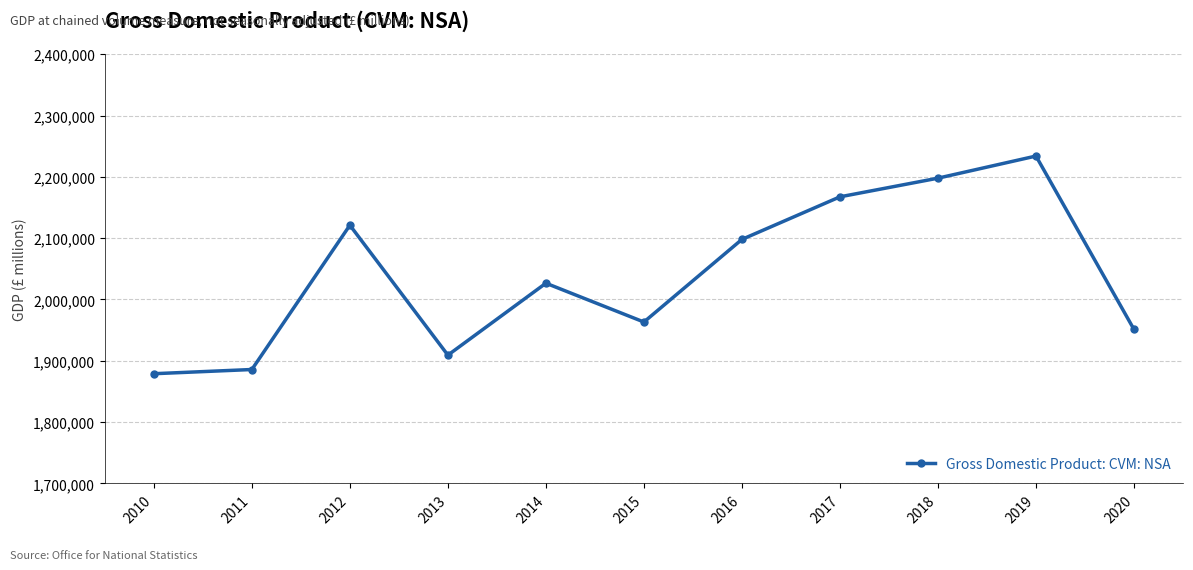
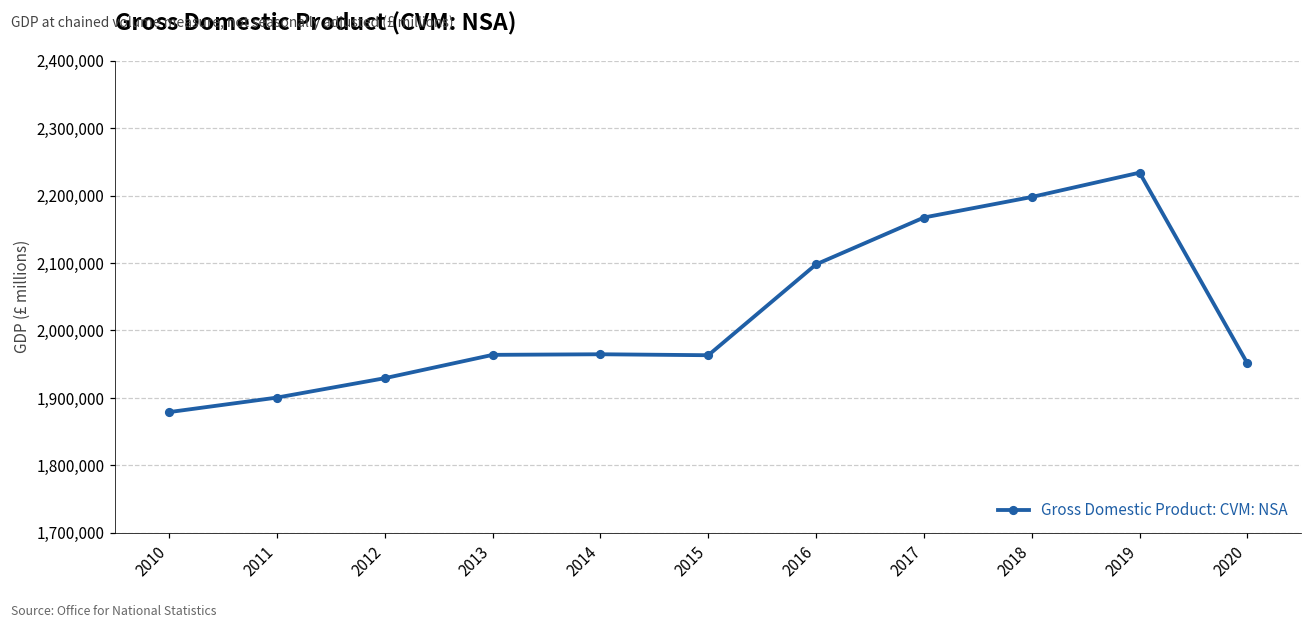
2011: 1,890,000 -> 1,900,000
2012: 2,120,000 -> 1,930,000
2013: 1,910,000 -> 1,960,000
2014: 2,030,000 -> 1,960,000
